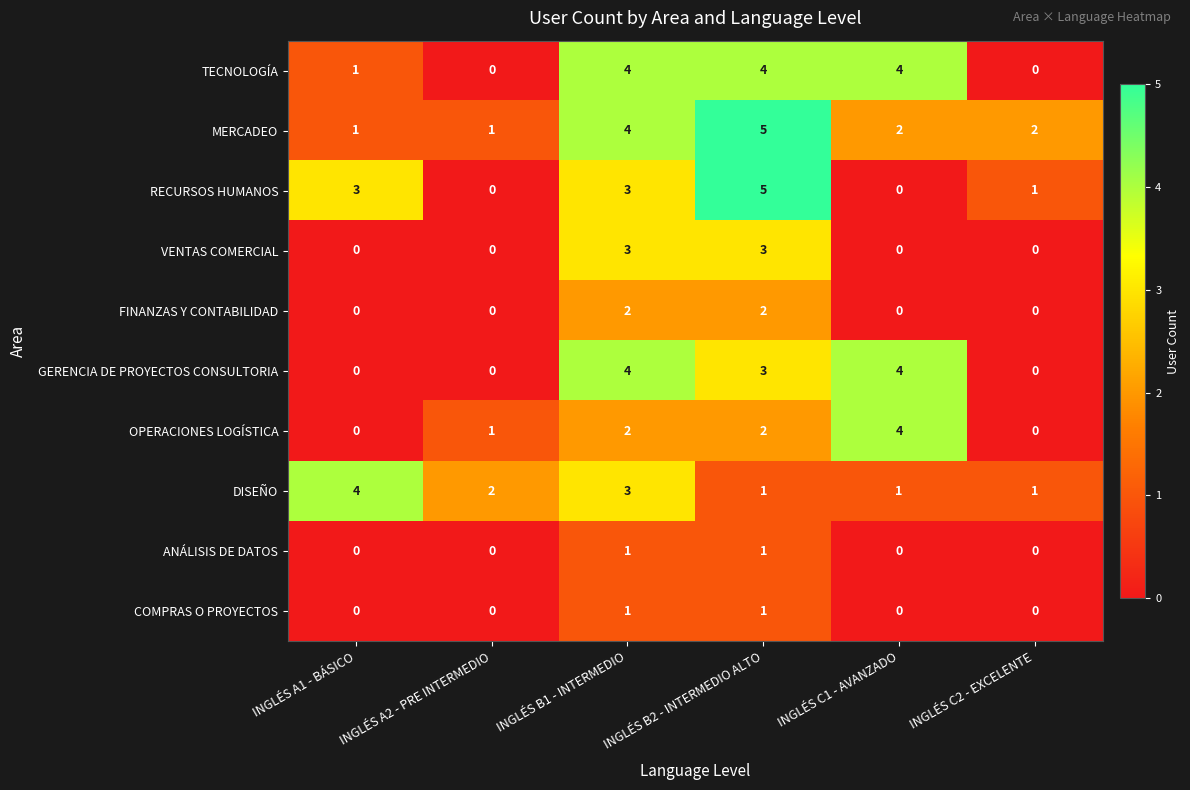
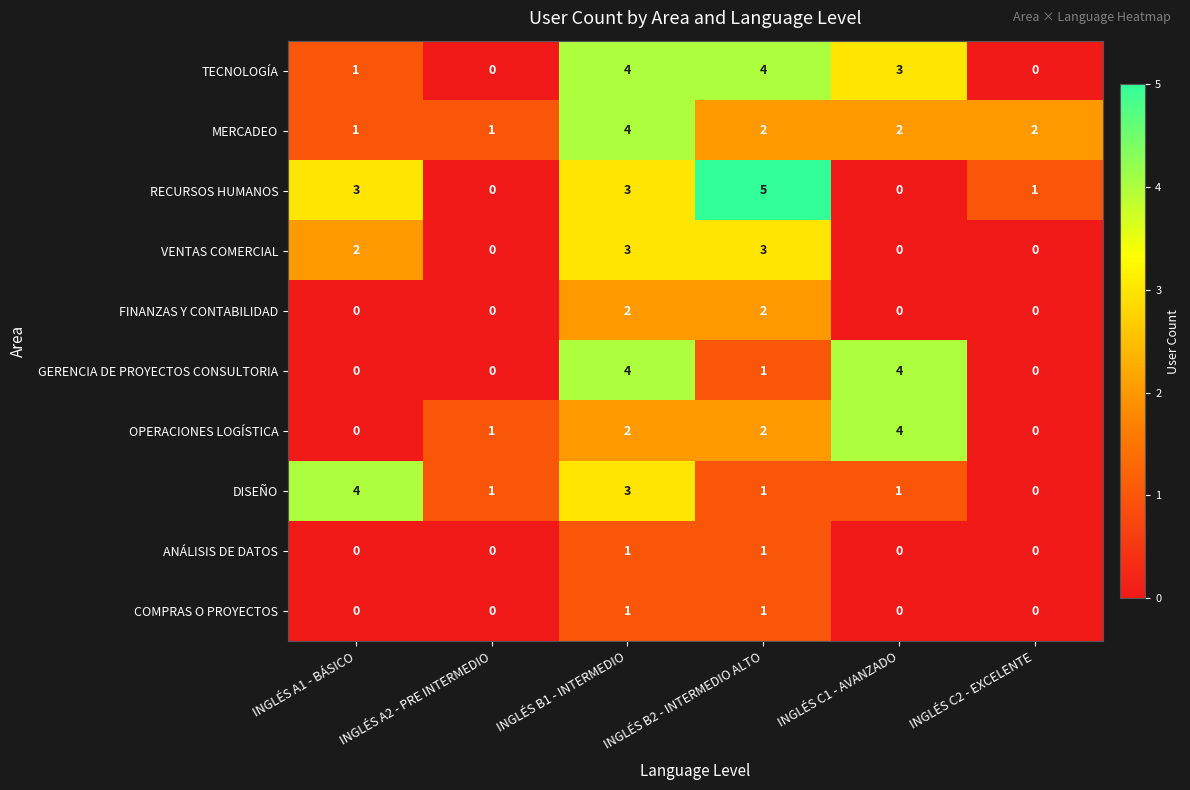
TECNOLOGÍA, INGLÉS C1 - AVANZADO: 4 -> 3
MERCADEO, INGLÉS B2 - INTERMEDIO ALTO: 5 -> 2
VENTAS COMERCIAL, INGLÉS A1 - BÁSICO: 0 -> 2
GERENCIA DE PROYECTOS CONSULTORIA, INGLÉS B2 - INTERMEDIO ALTO: 3 -> 1
DISEÑO, INGLÉS A2 - PRE INTERMEDIO: 2 -> 1
DISEÑO, INGLÉS C2 - EXCELENTE: 1 -> 0
